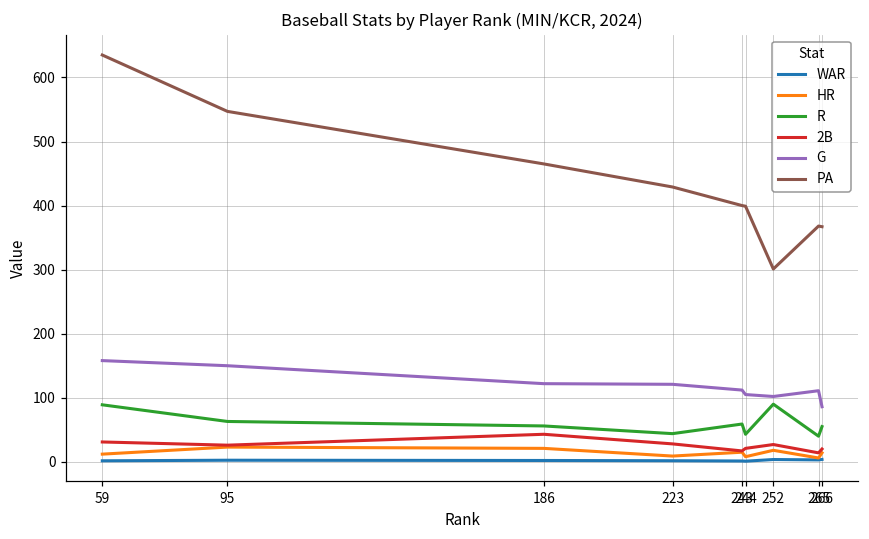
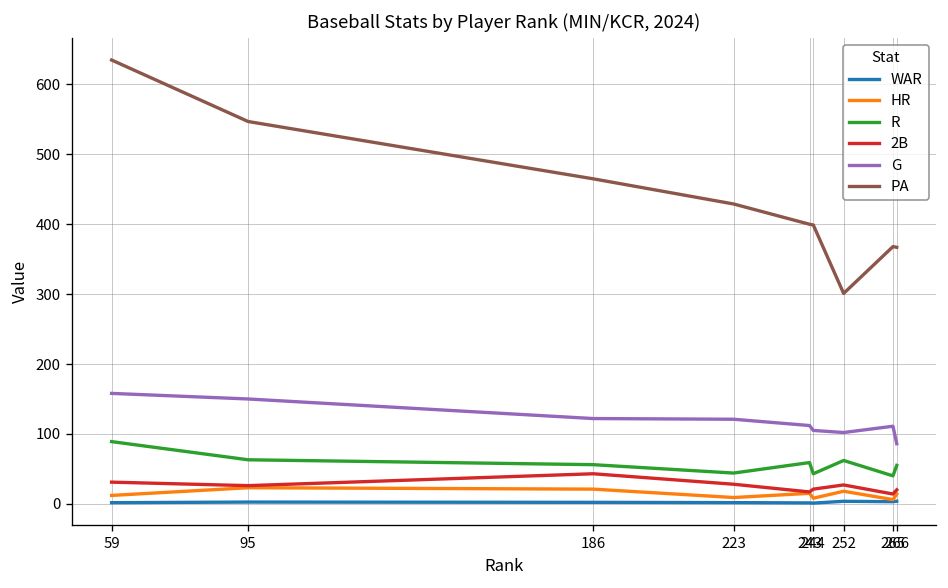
R, 252: 90 -> 60
